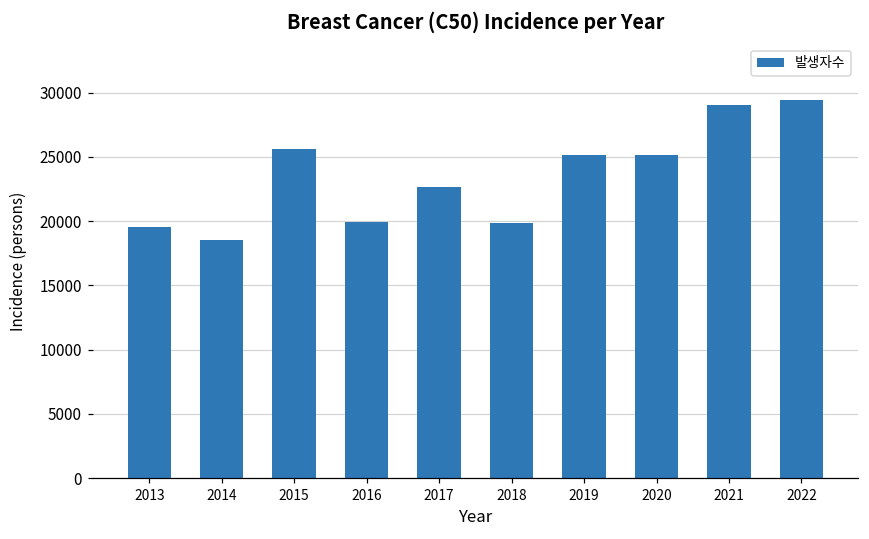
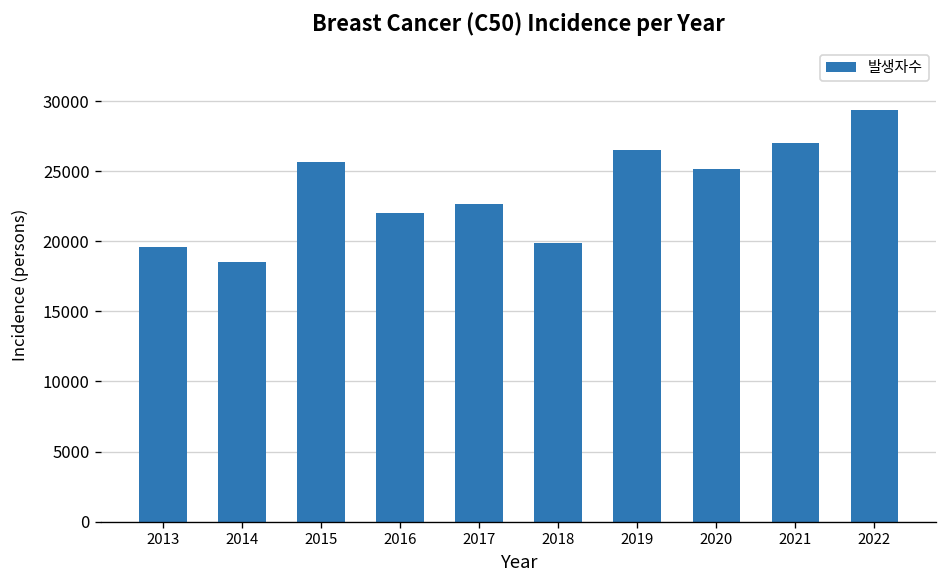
2016: 19900 -> 22000
2019: 25100 -> 26500
2021: 29000 -> 27000
